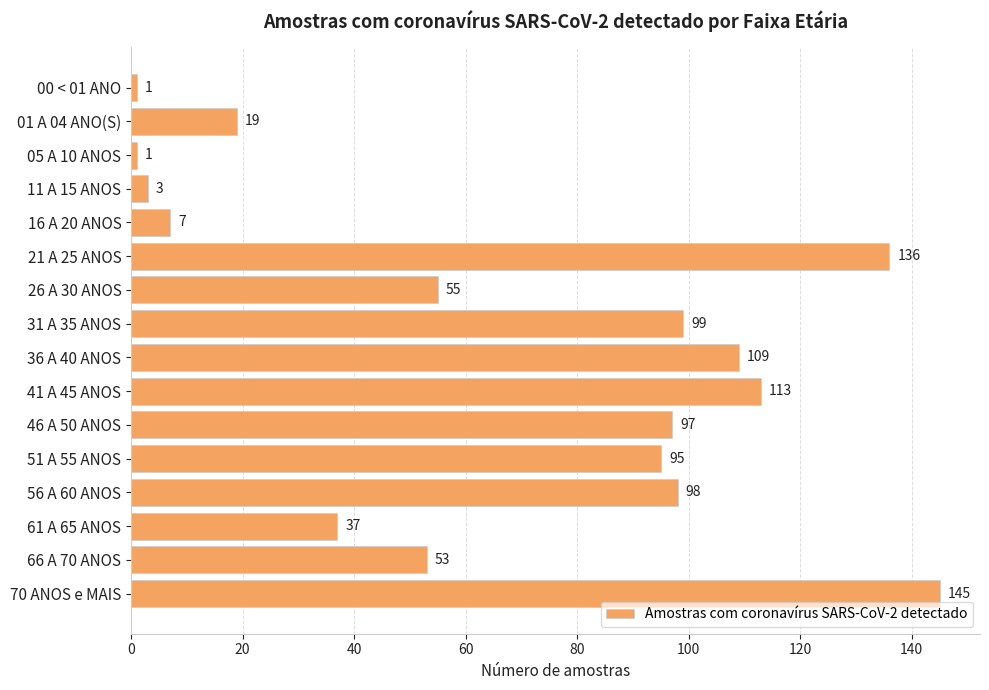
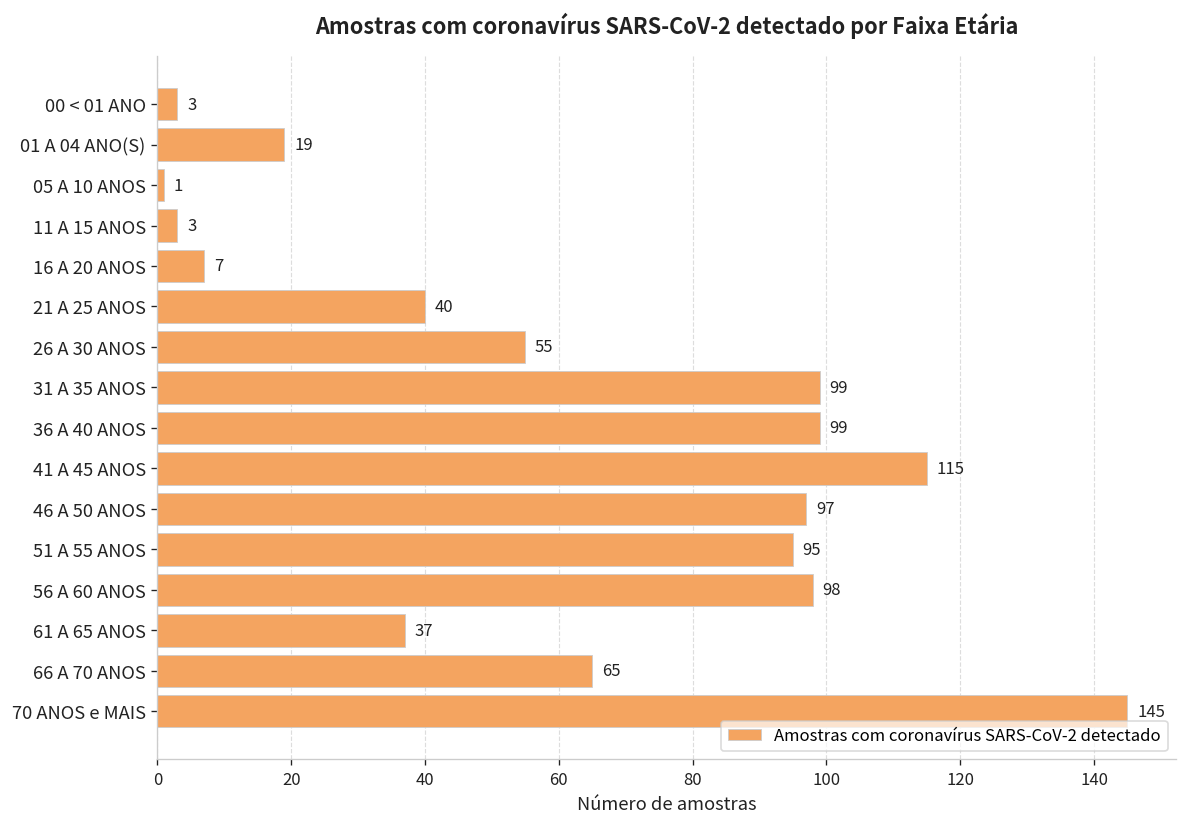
00 < 01 ANO: 1 -> 3
21 A 25 ANOS: 136 -> 40
36 A 40 ANOS: 109 -> 99
41 A 45 ANOS: 113 -> 115
66 A 70 ANOS: 53 -> 65
